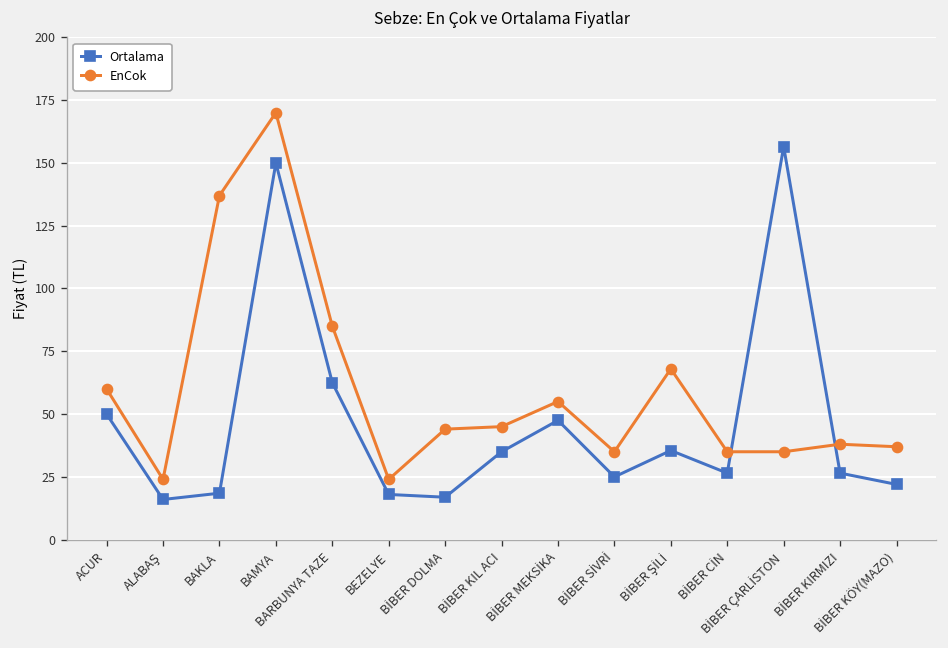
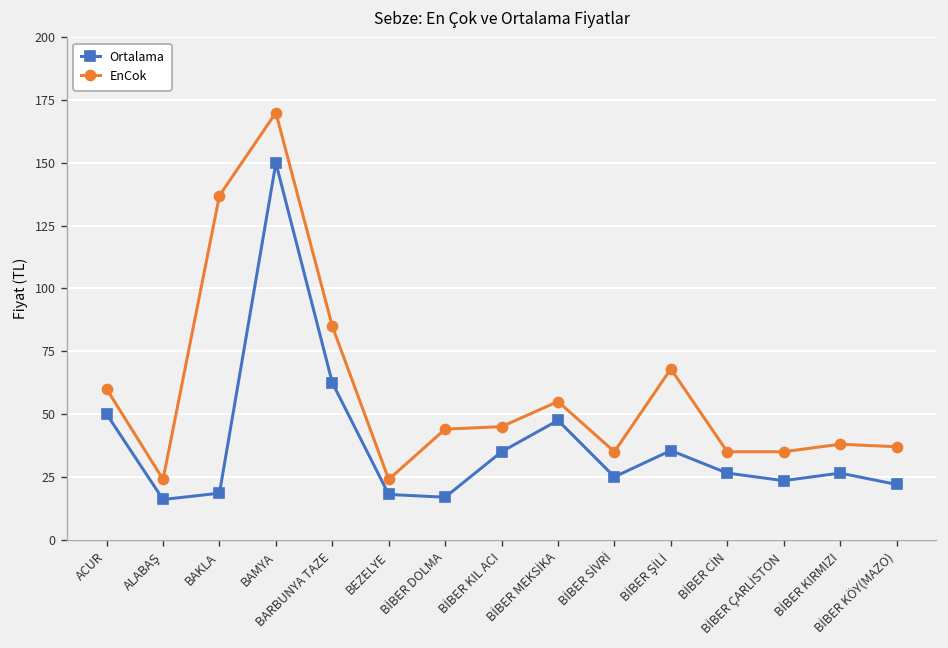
Ortalama, BİBER ÇARLİSTON: 157 -> 24
